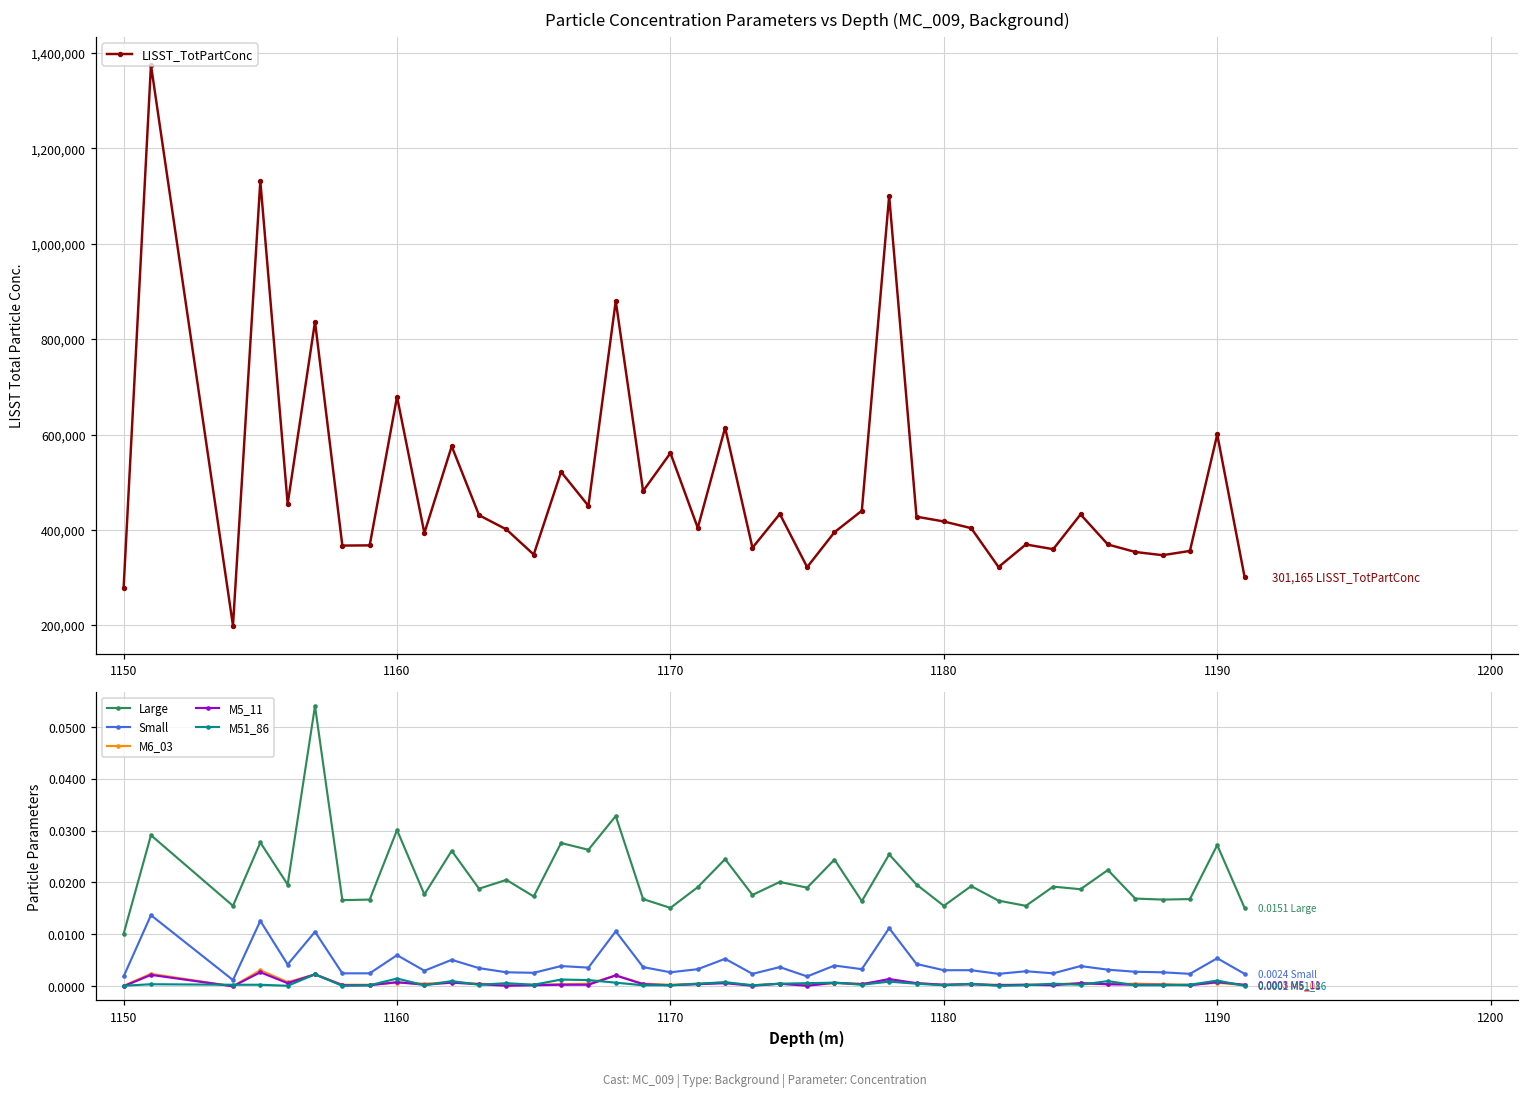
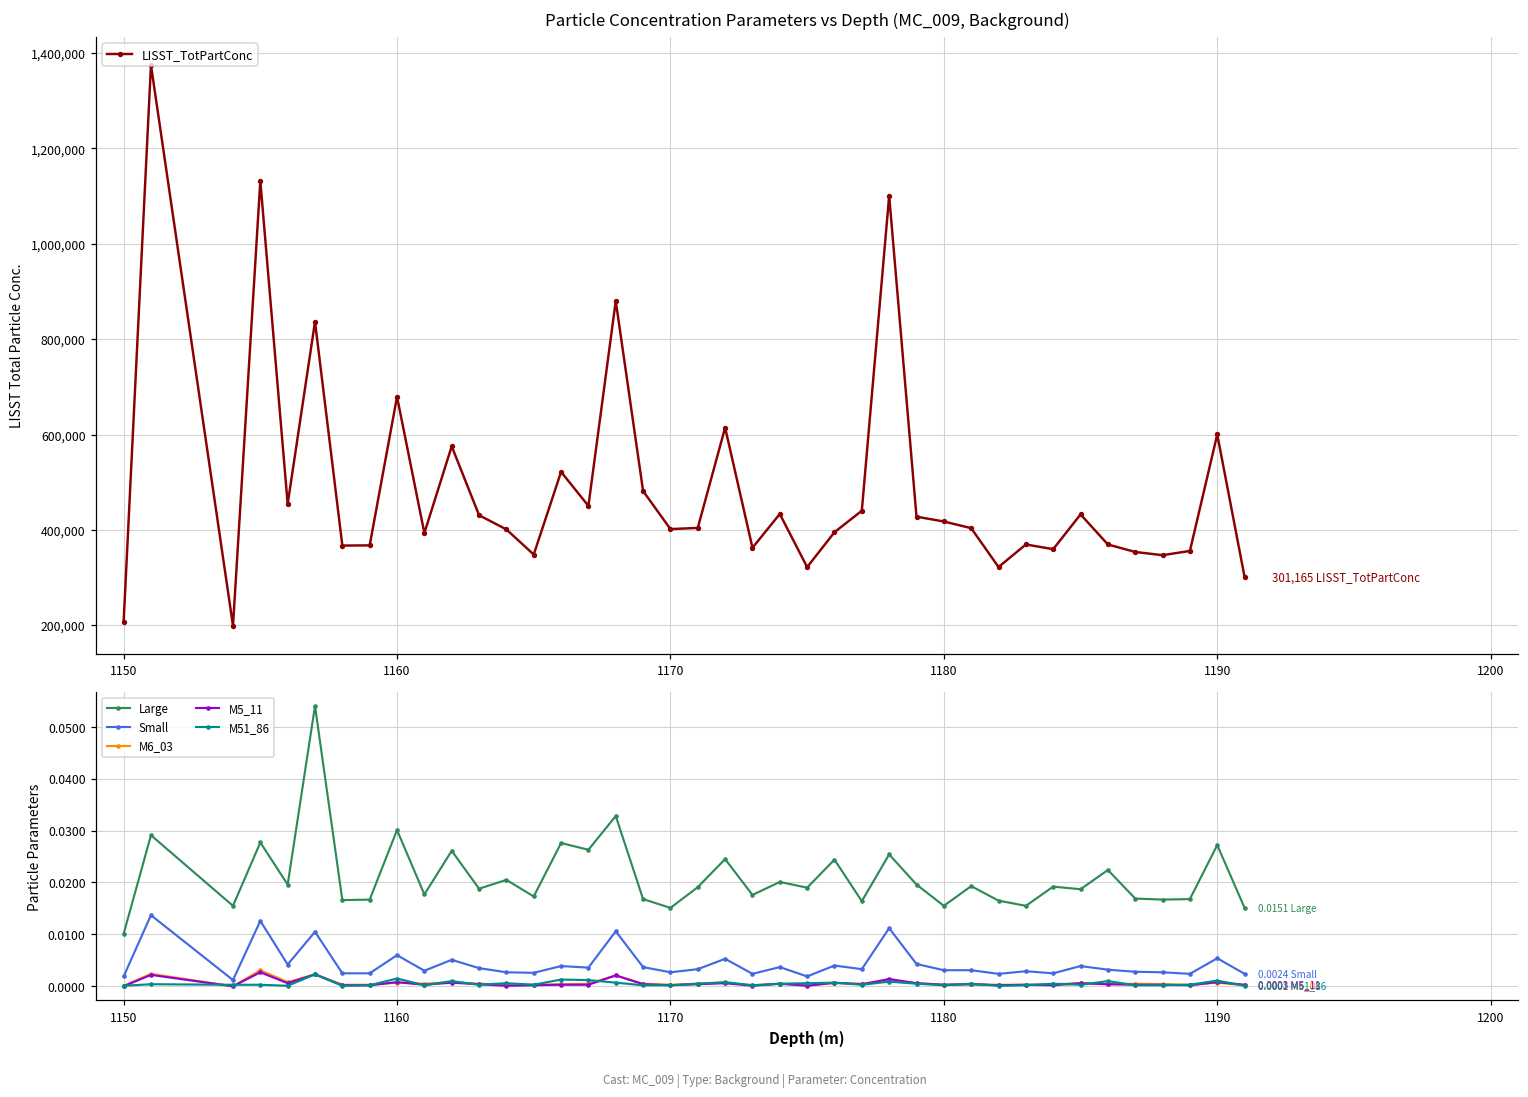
Particle Concentration Parameters vs Depth (MC_009, Background), 1150: 280,000 -> 210,000
Particle Concentration Parameters vs Depth (MC_009, Background), 1170: 560,000 -> 400,000
